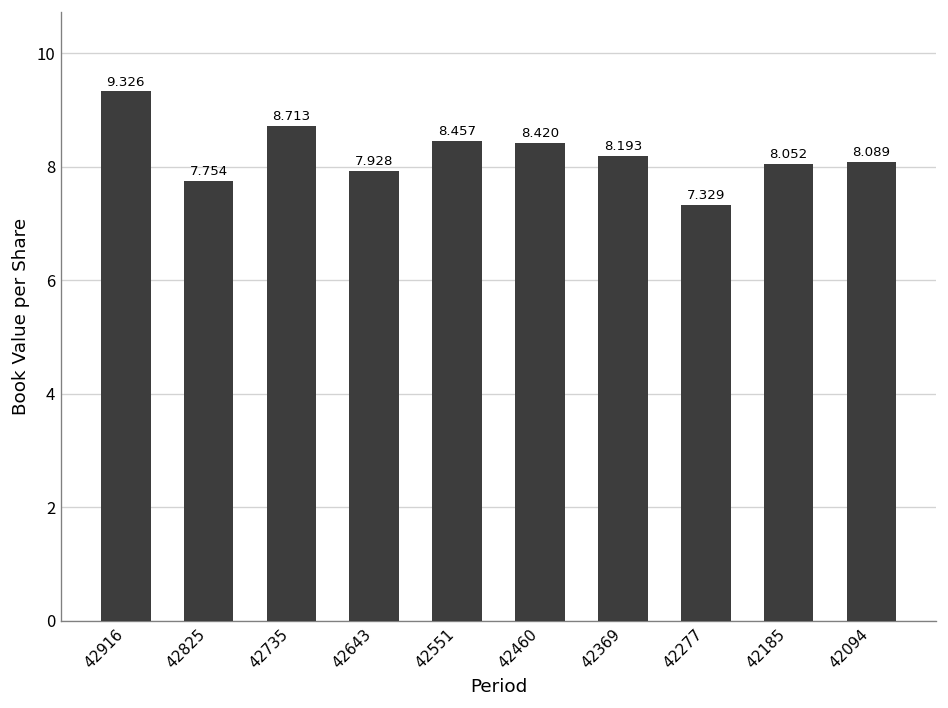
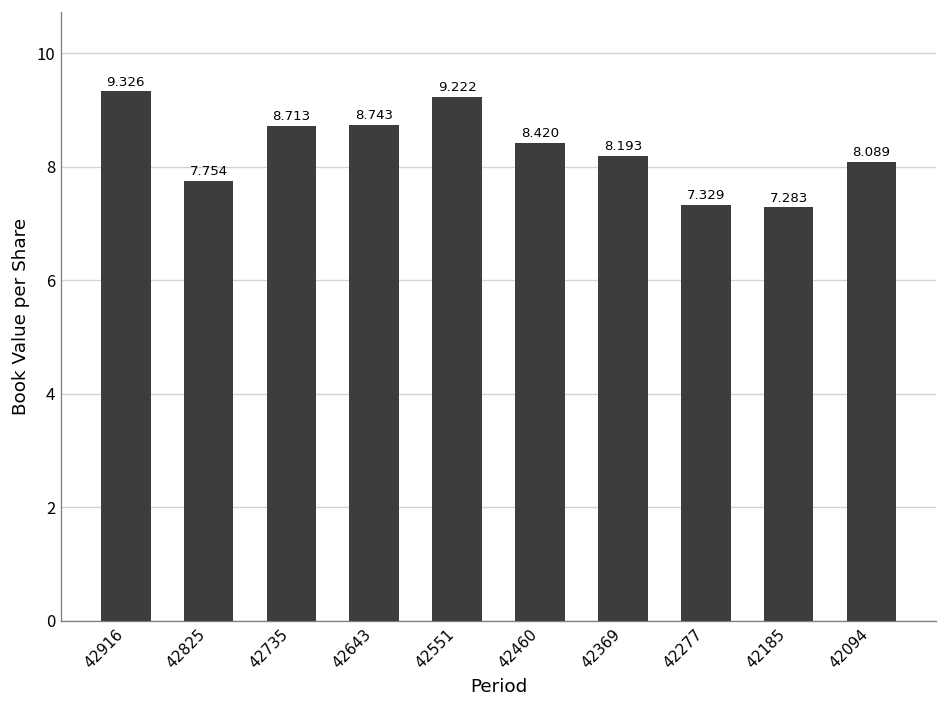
42643: 7.928 -> 8.743
42551: 8.457 -> 9.222
42185: 8.052 -> 7.283
